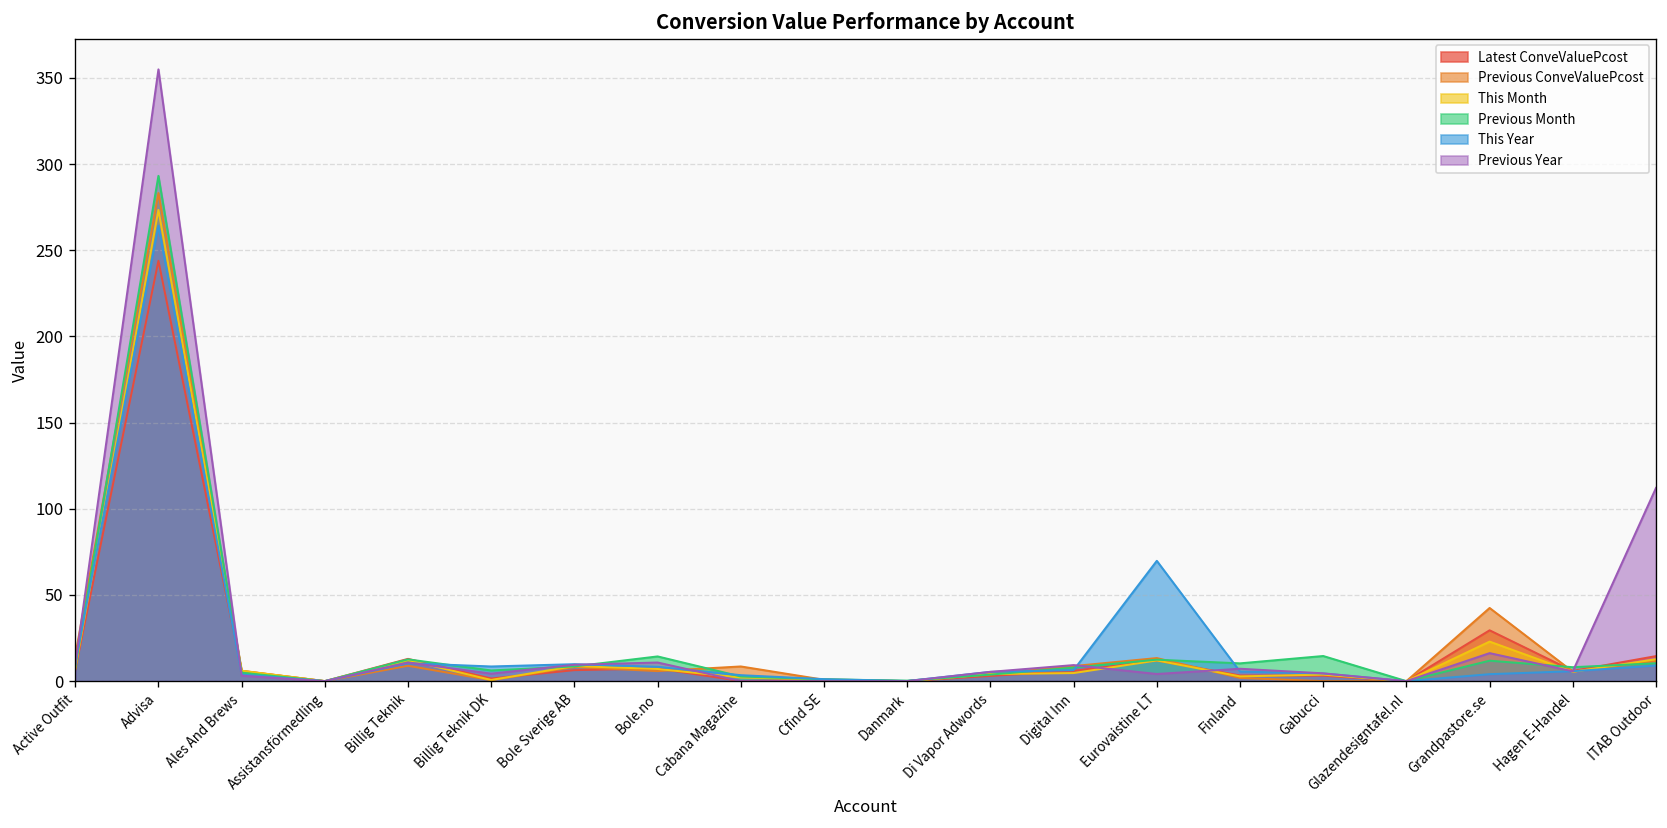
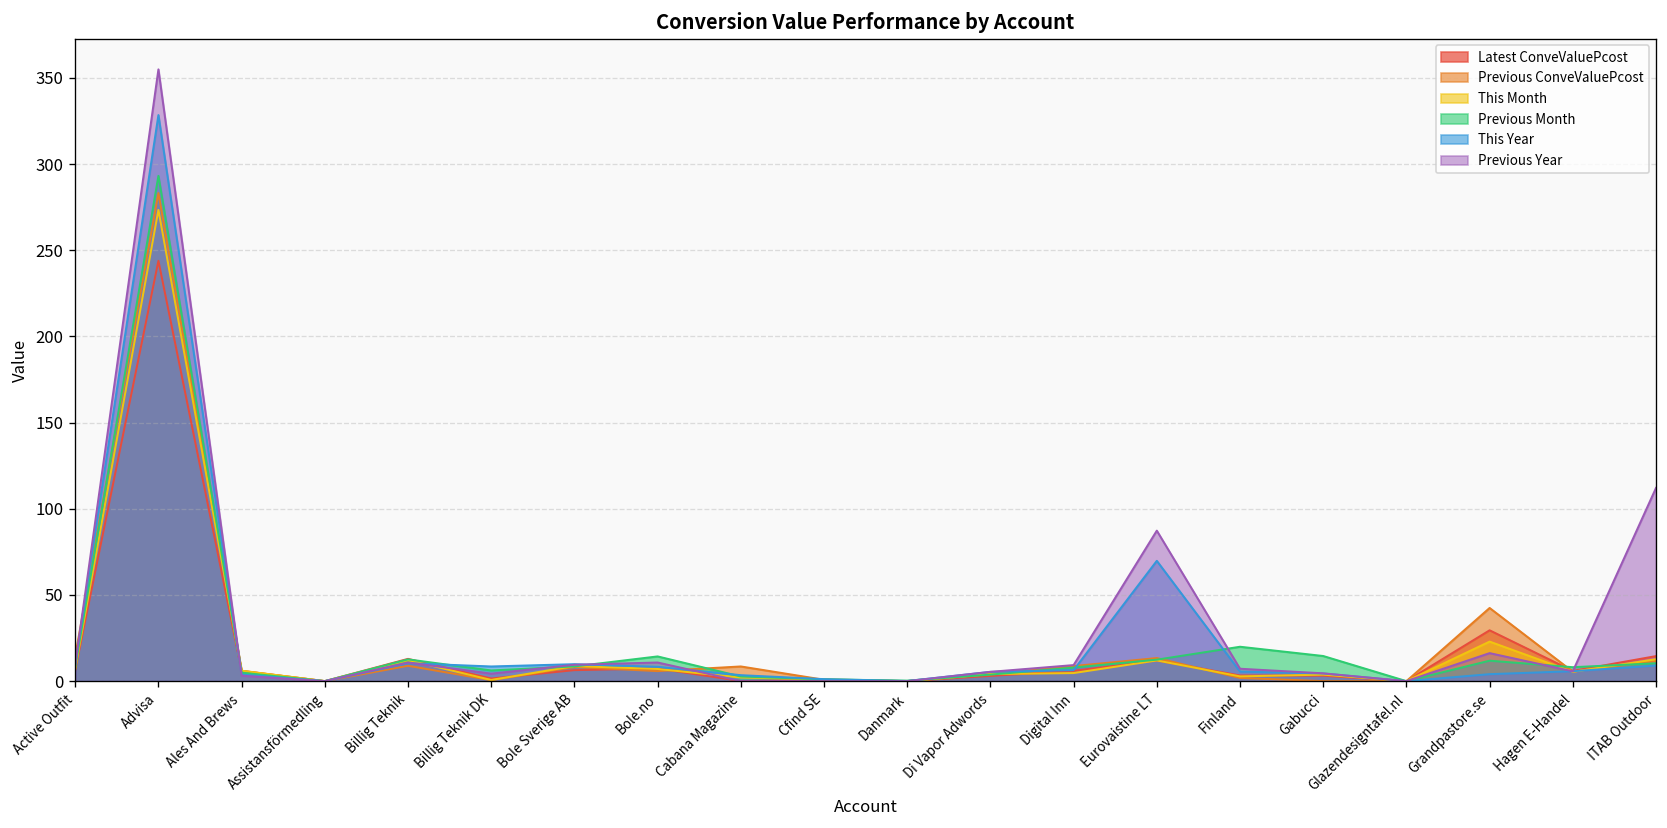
This Year, Advisa: 264 -> 328
Previous Year, Eurovaistine LT: 4 -> 87
Previous Month, Finland: 10 -> 20
